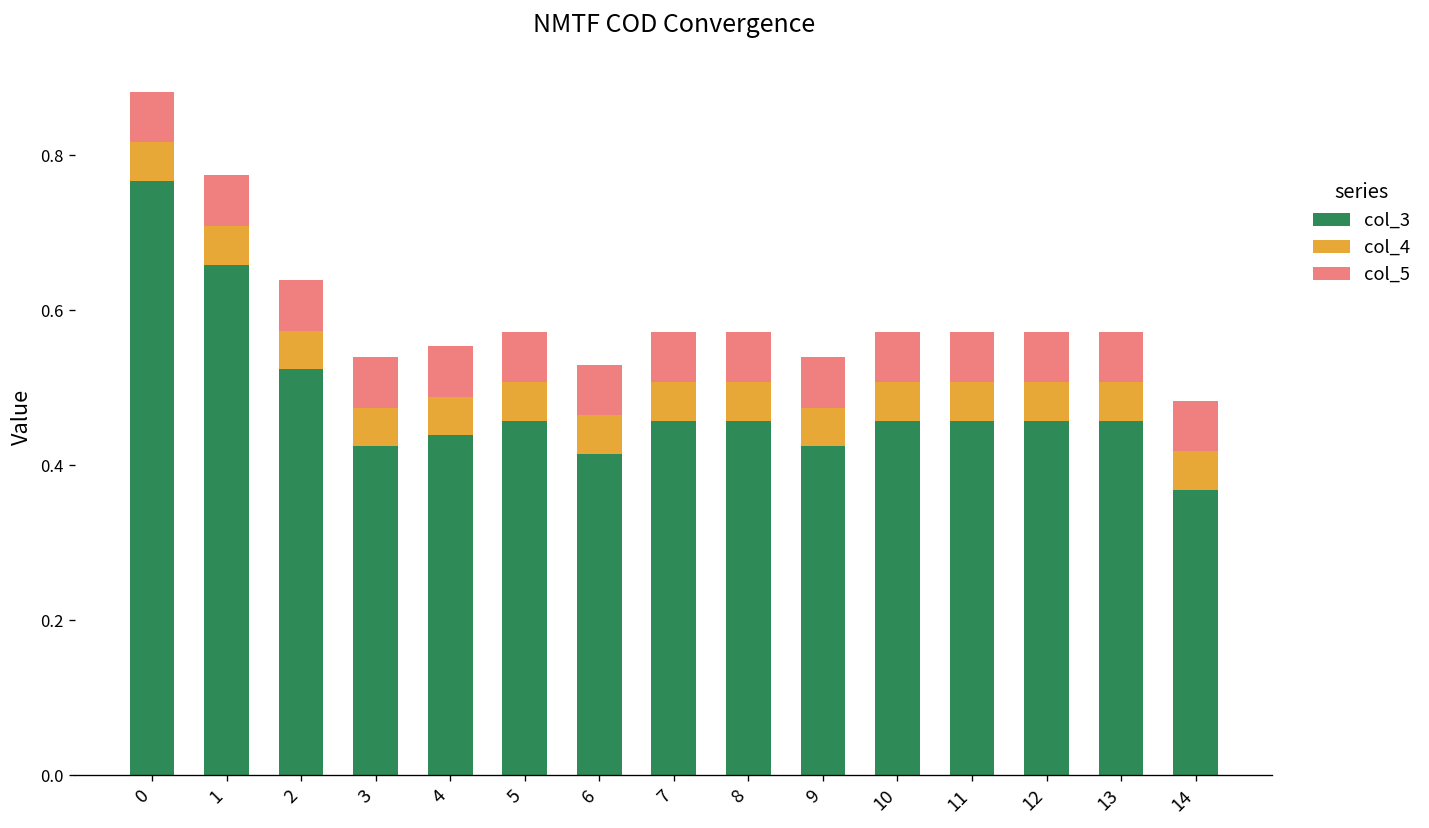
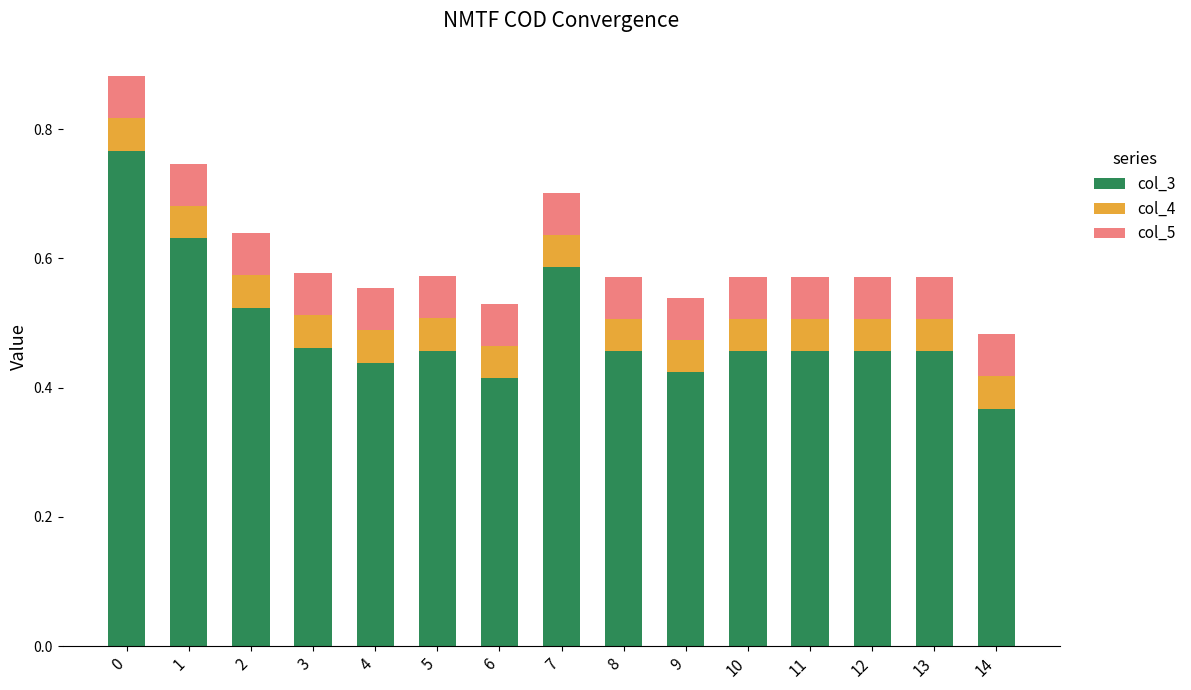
col_3, 1: 0.66 -> 0.63
col_3, 3: 0.42 -> 0.46
col_3, 7: 0.46 -> 0.59
